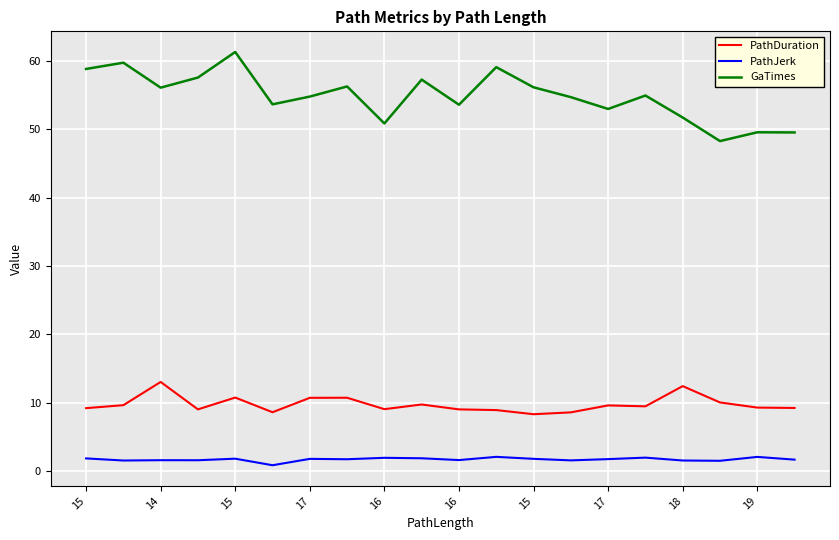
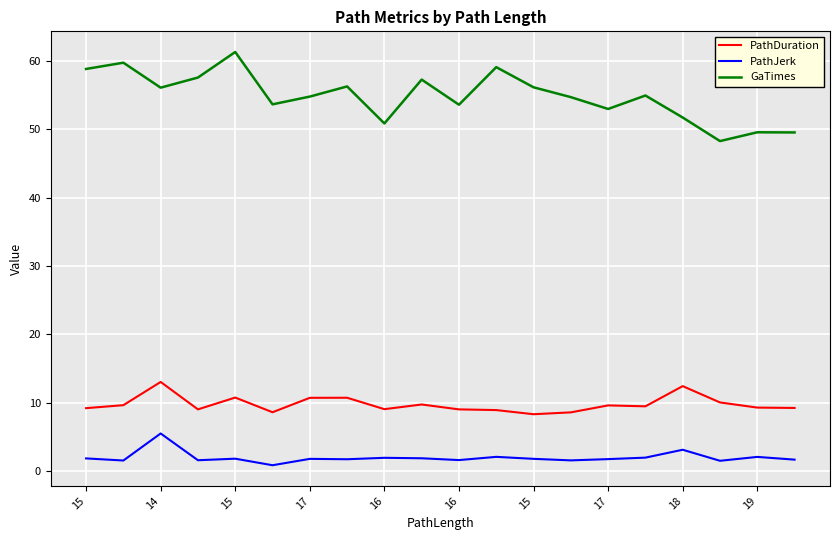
PathJerk, 14: 2 -> 5
PathJerk, 18: 2 -> 3
